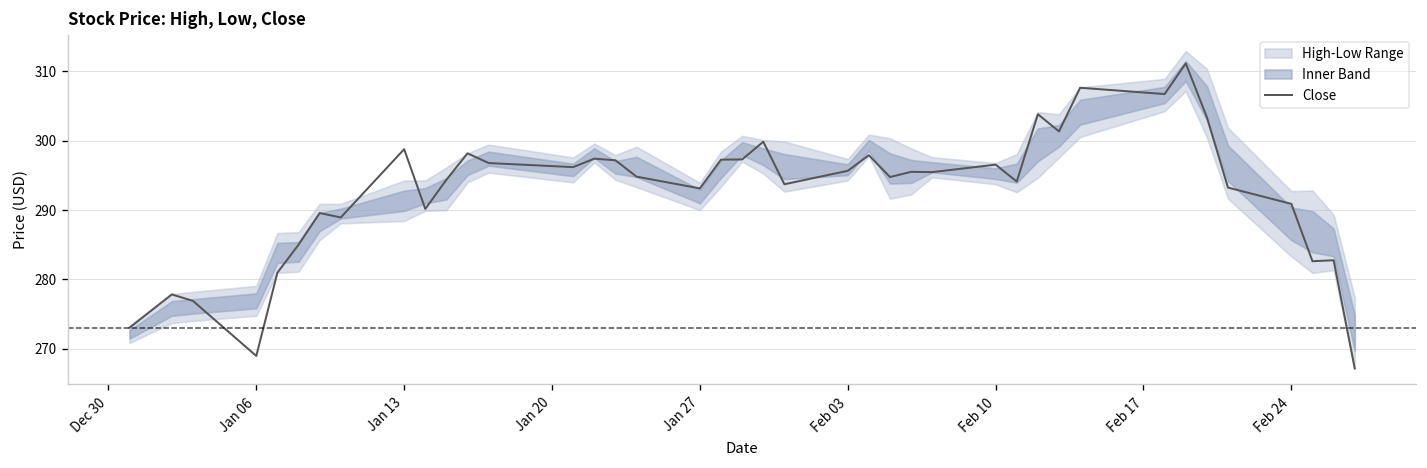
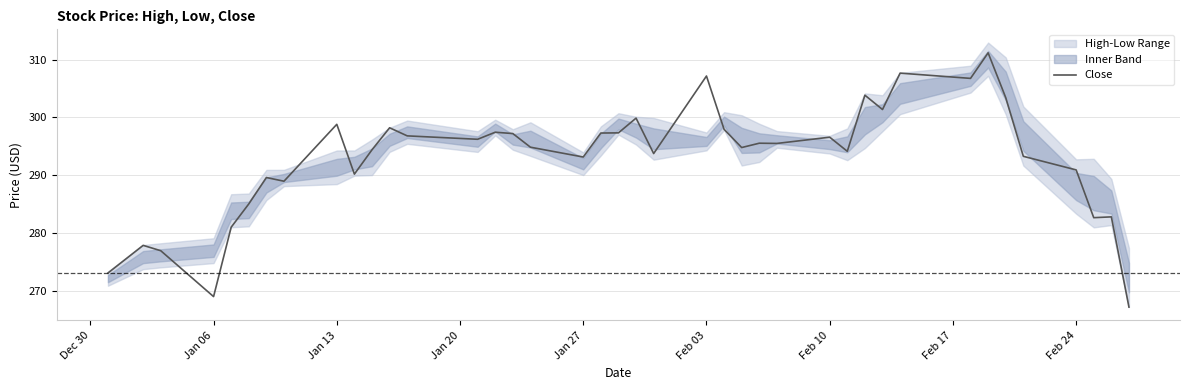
Close, Feb 03: 296 -> 307
